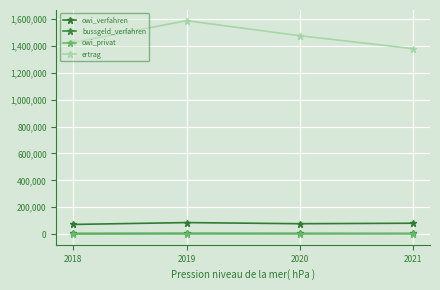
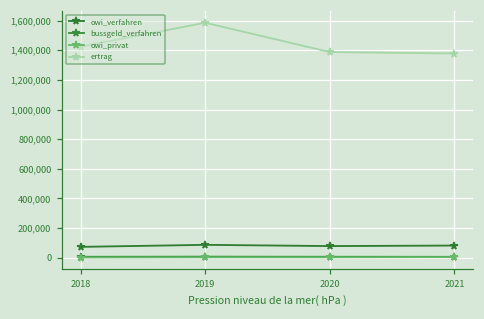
ertrag, 2020: 1,470,000 -> 1,390,000
